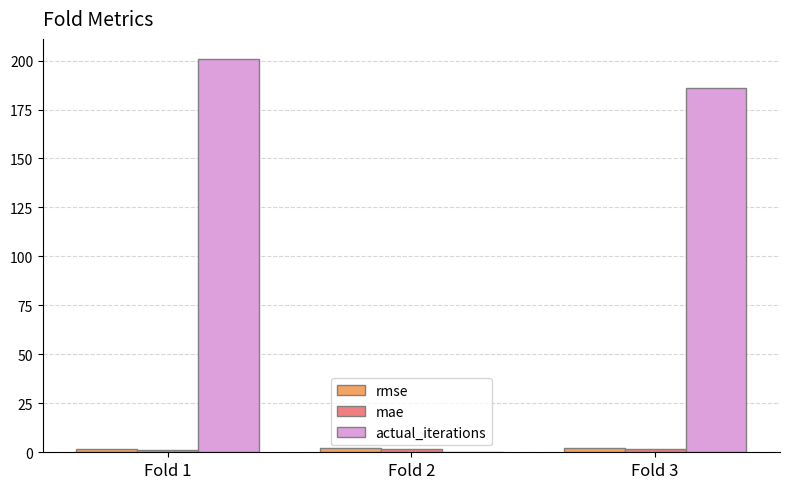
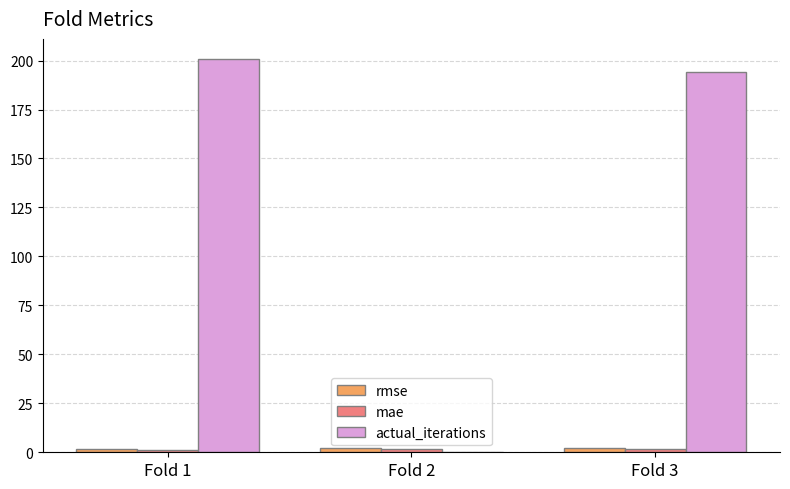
actual_iterations, Fold 3: 186 -> 194
